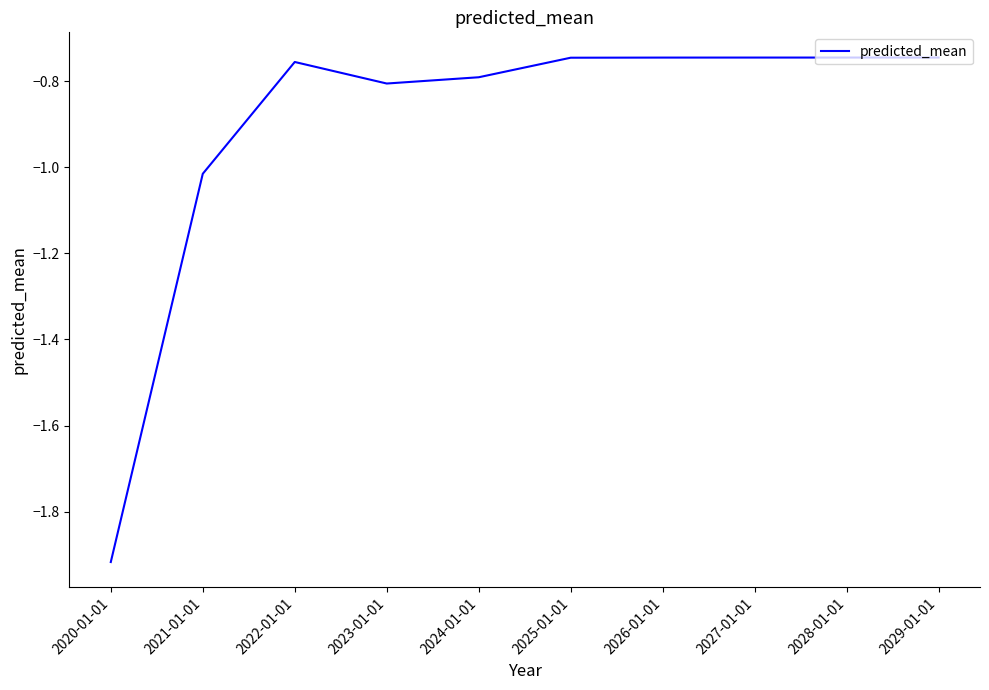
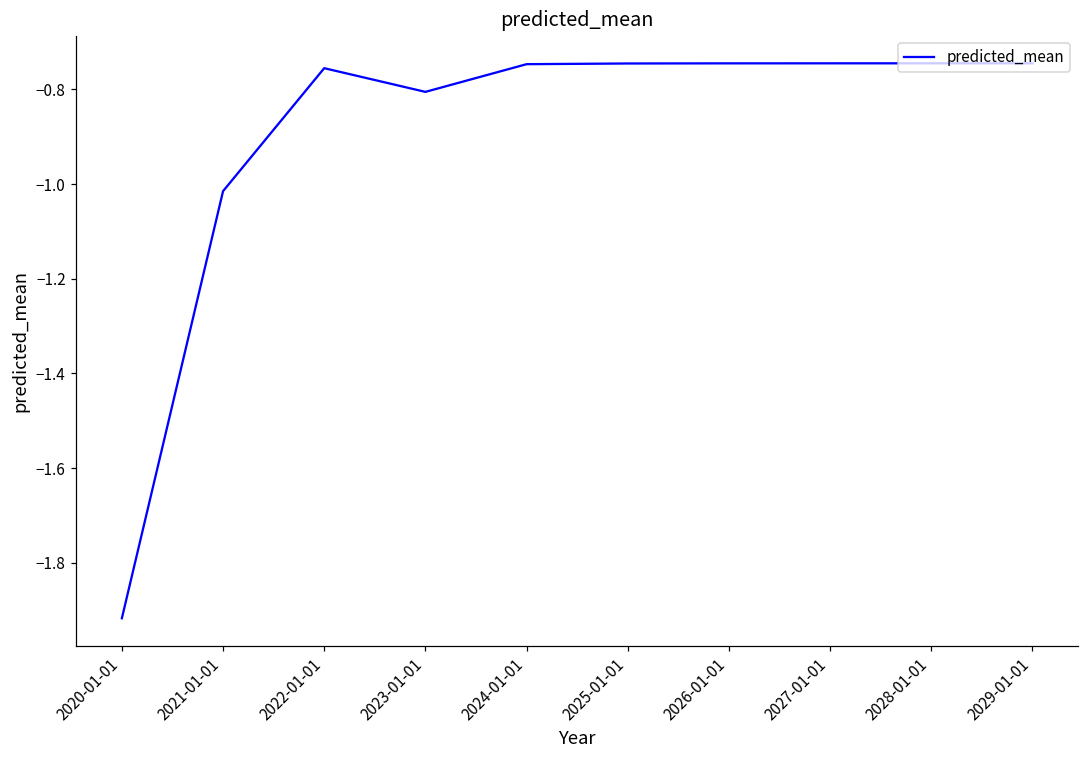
2024-01-01: -0.79 -> -0.75
